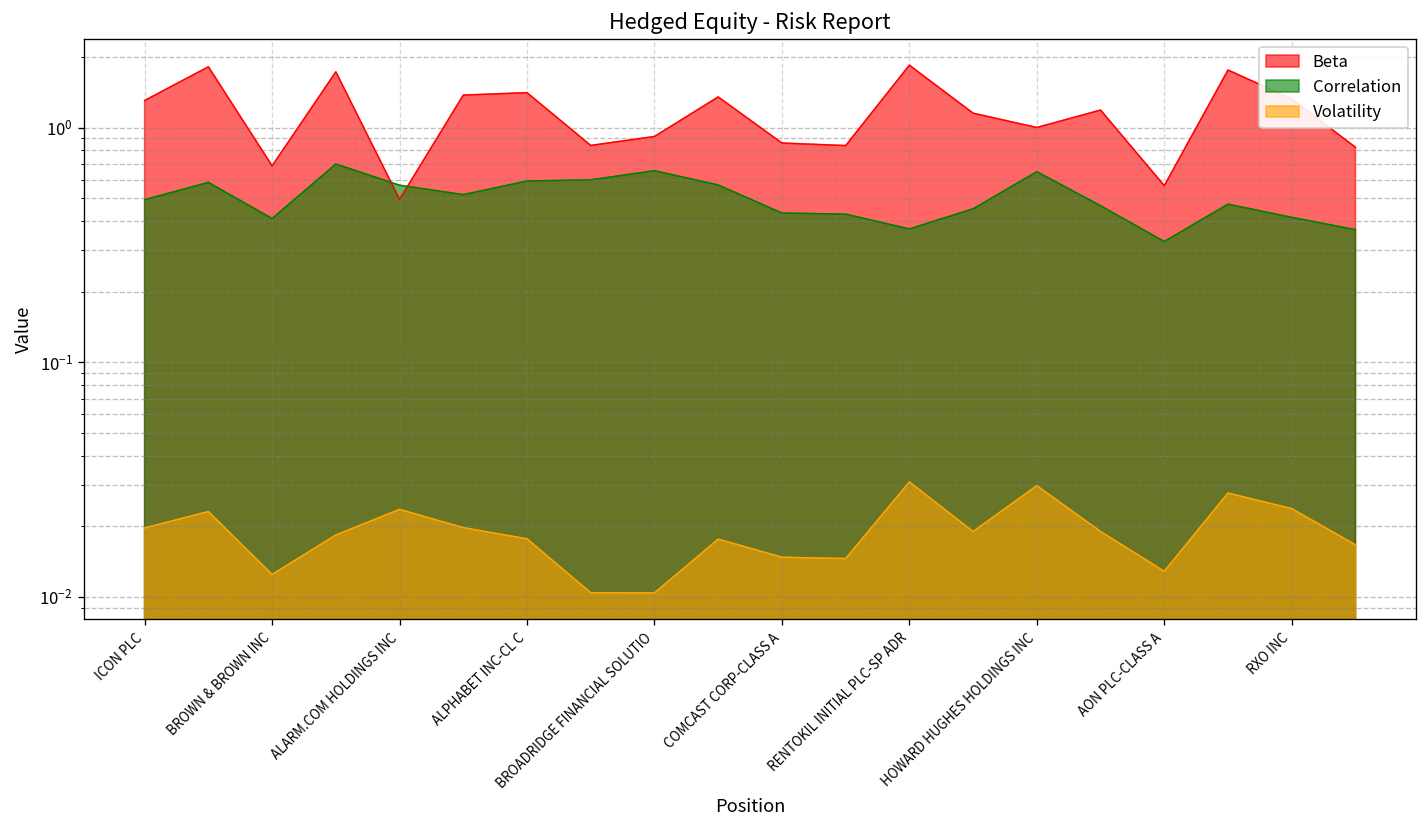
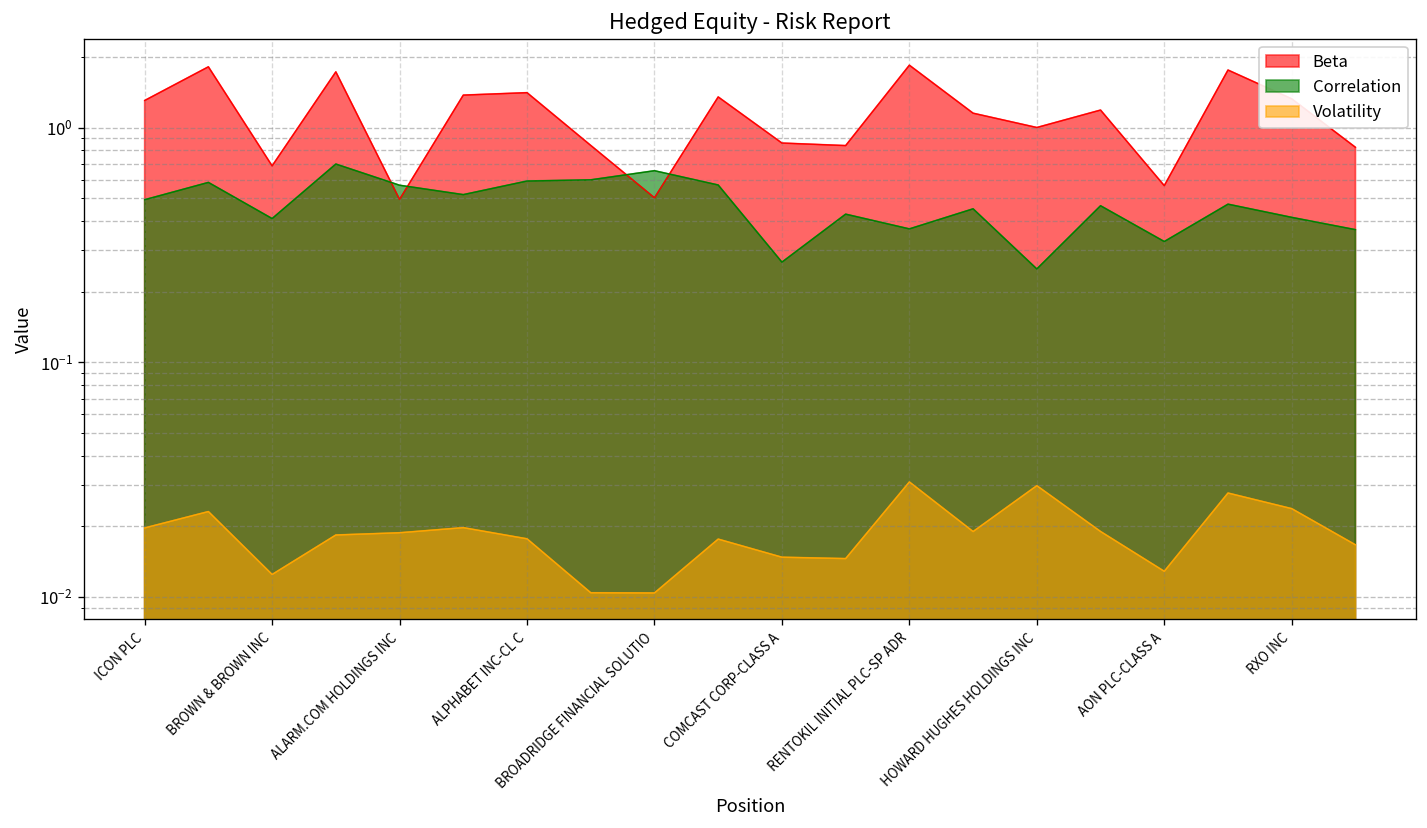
Volatility, ALARM.COM HOLDINGS INC: 0.024 -> 0.019
Beta, BROADRIDGE FINANCIAL SOLUTIO: 0.9 -> 0.50
Correlation, COMCAST CORP-CLASS A: 0.43 -> 0.27
Correlation, HOWARD HUGHES HOLDINGS INC: 0.65 -> 0.25
